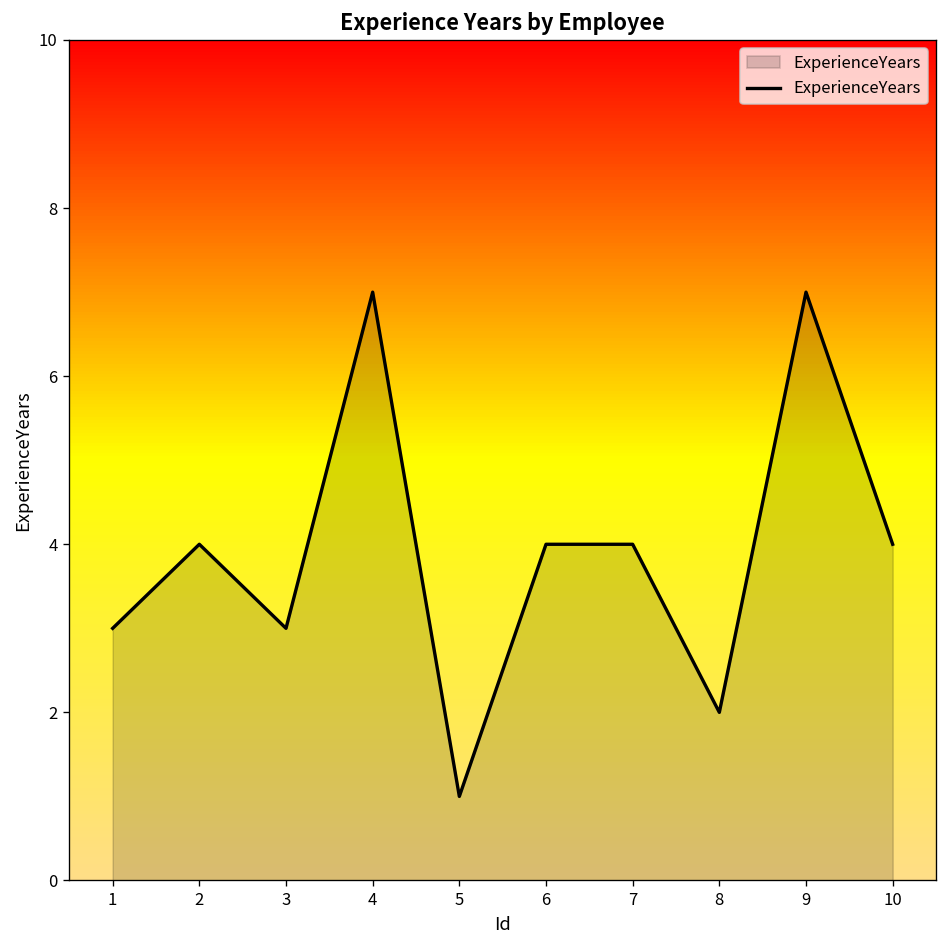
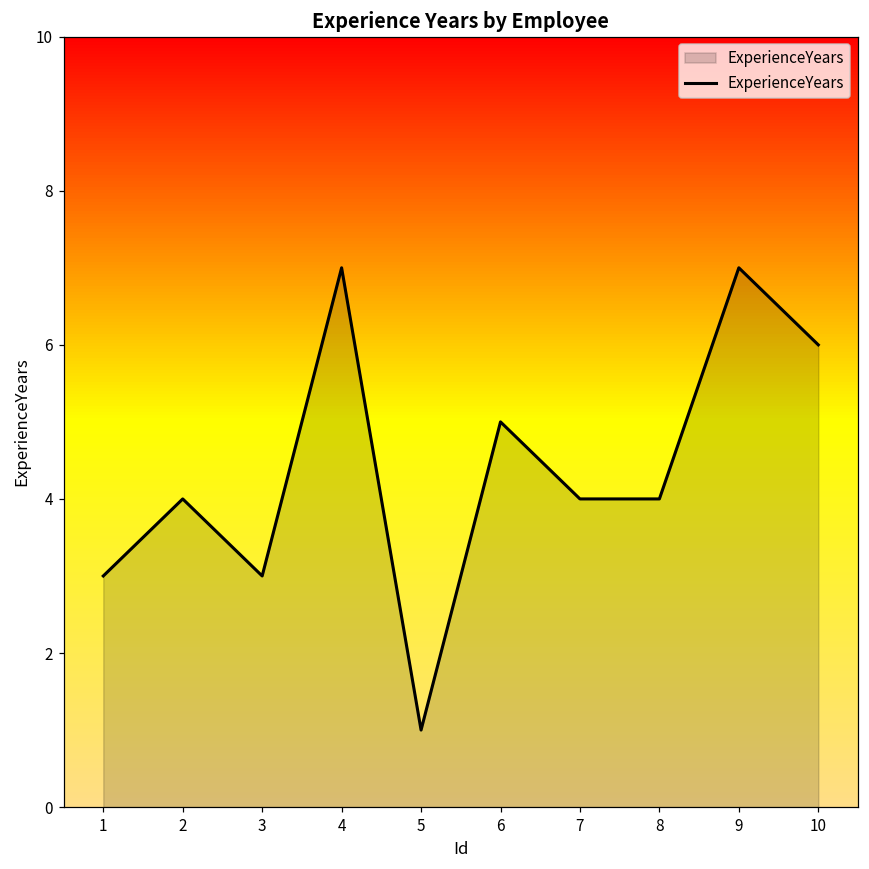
6: 4 -> 5
8: 2 -> 4
10: 4 -> 6
